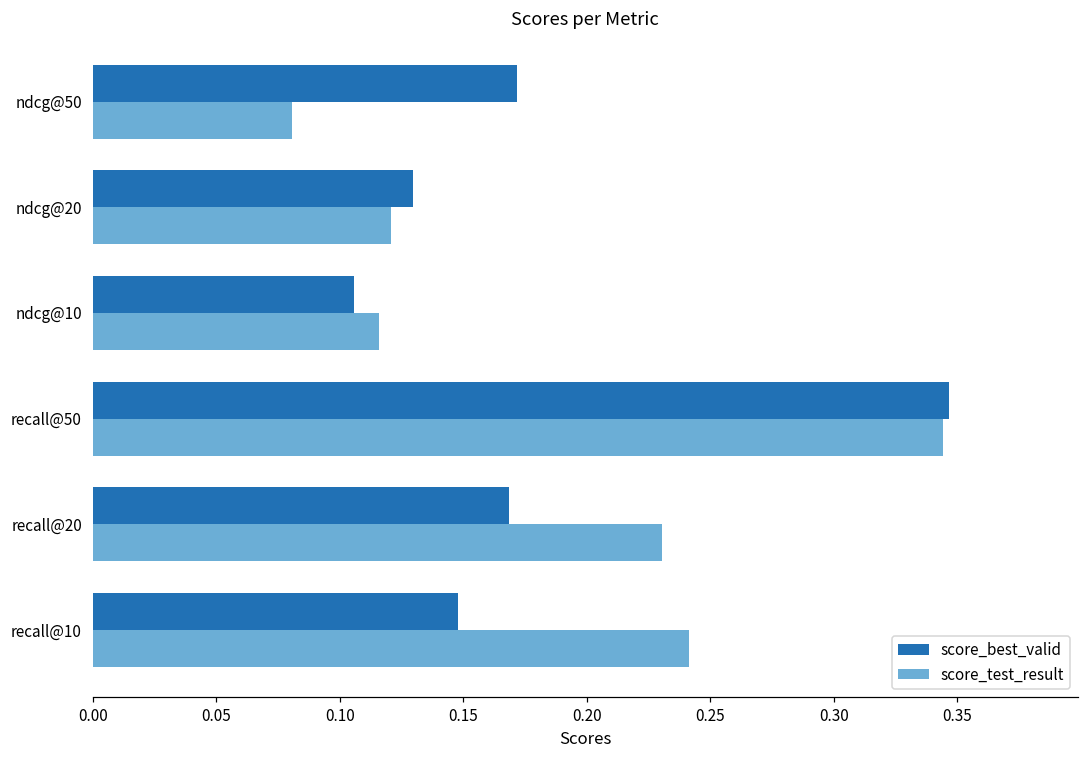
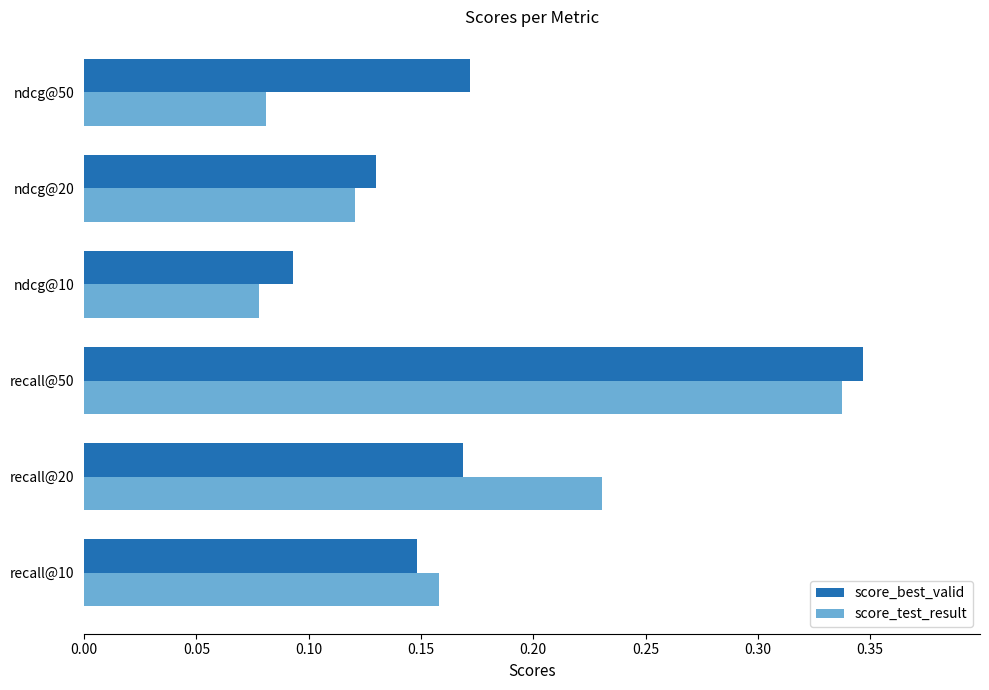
score_best_valid, ndcg@10: 0.106 -> 0.093
score_test_result, ndcg@10: 0.116 -> 0.078
score_test_result, recall@50: 0.344 -> 0.338
score_test_result, recall@10: 0.241 -> 0.158
